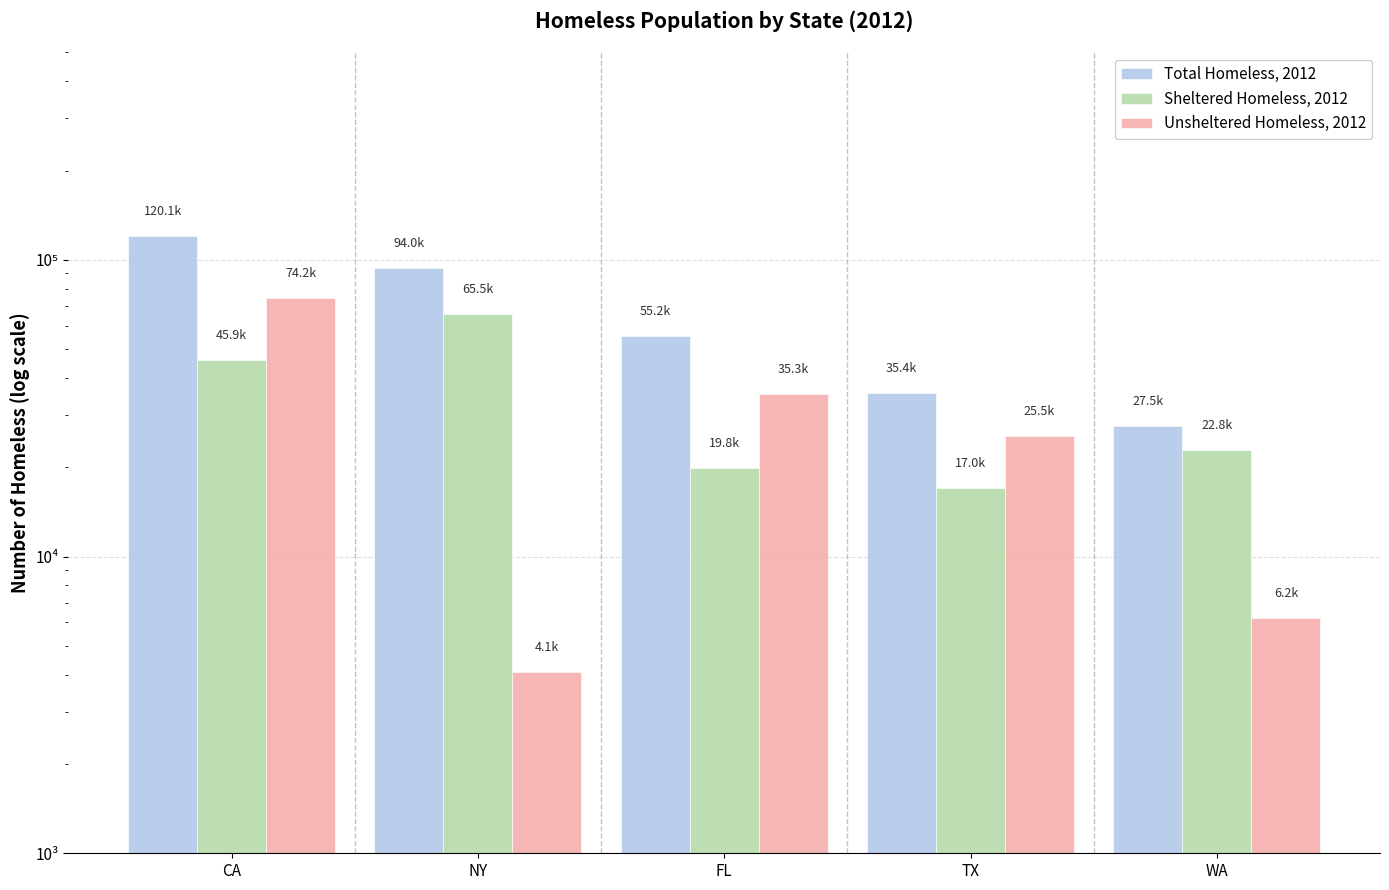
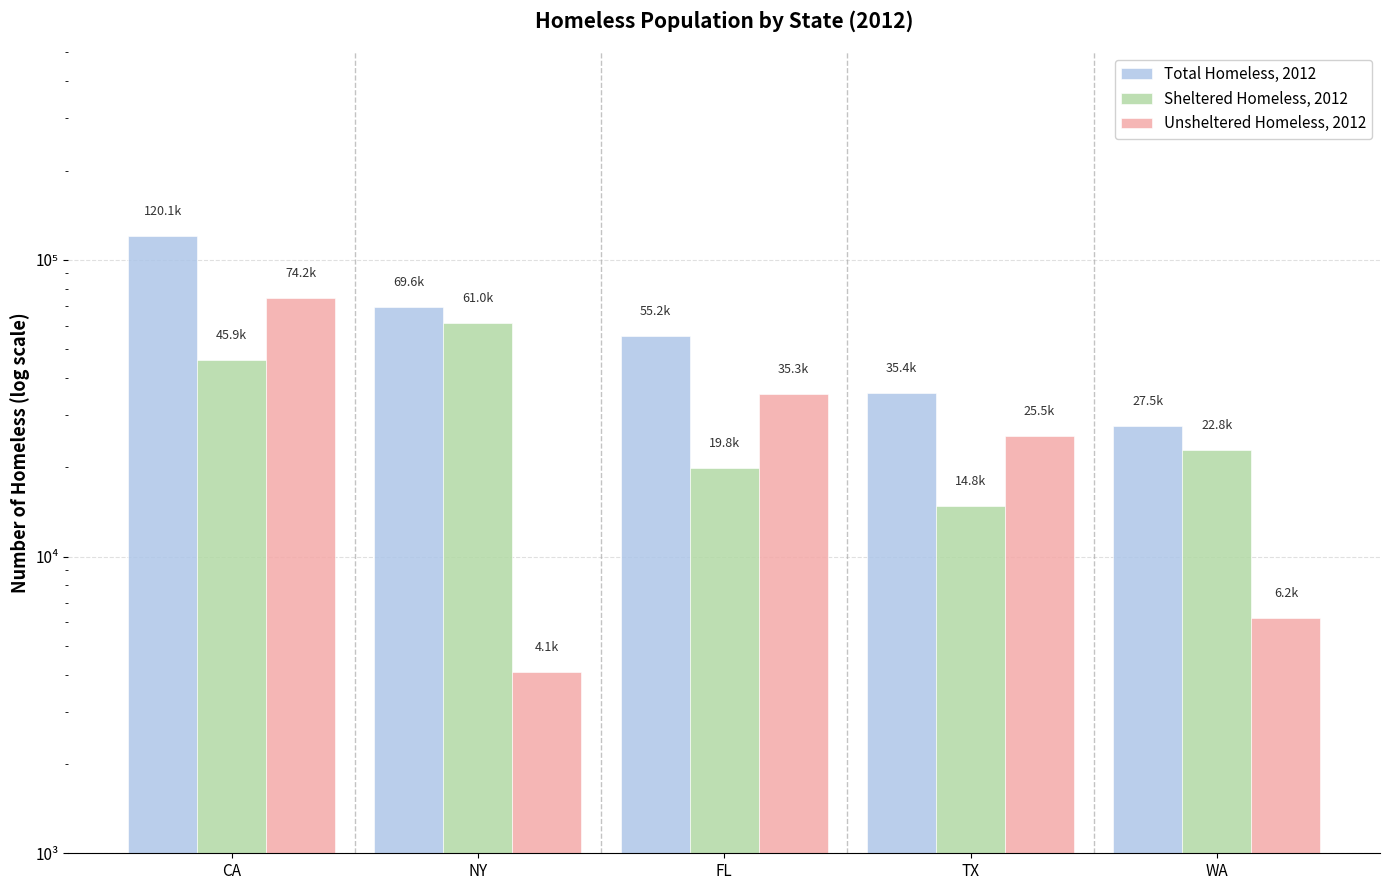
Total Homeless, 2012, NY: 94.0k -> 69.6k
Sheltered Homeless, 2012, NY: 65.5k -> 61.0k
Sheltered Homeless, 2012, TX: 17.0k -> 14.8k
